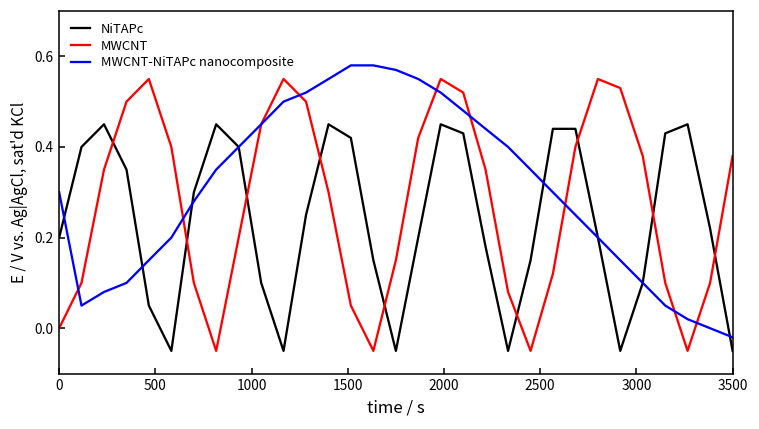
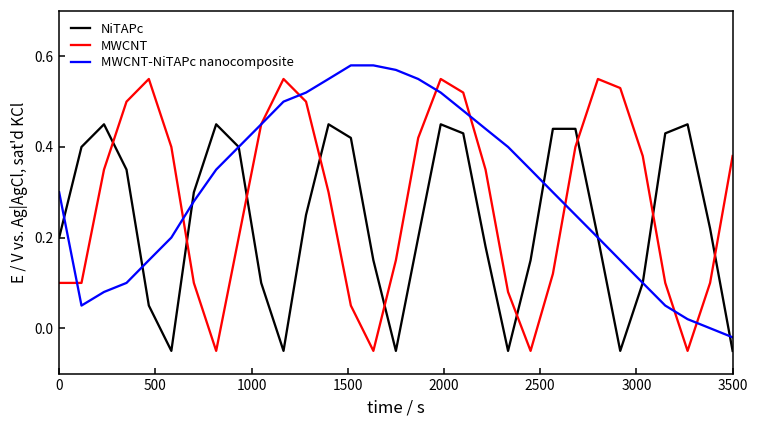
MWCNT, 0: 0.0 -> 0.1
